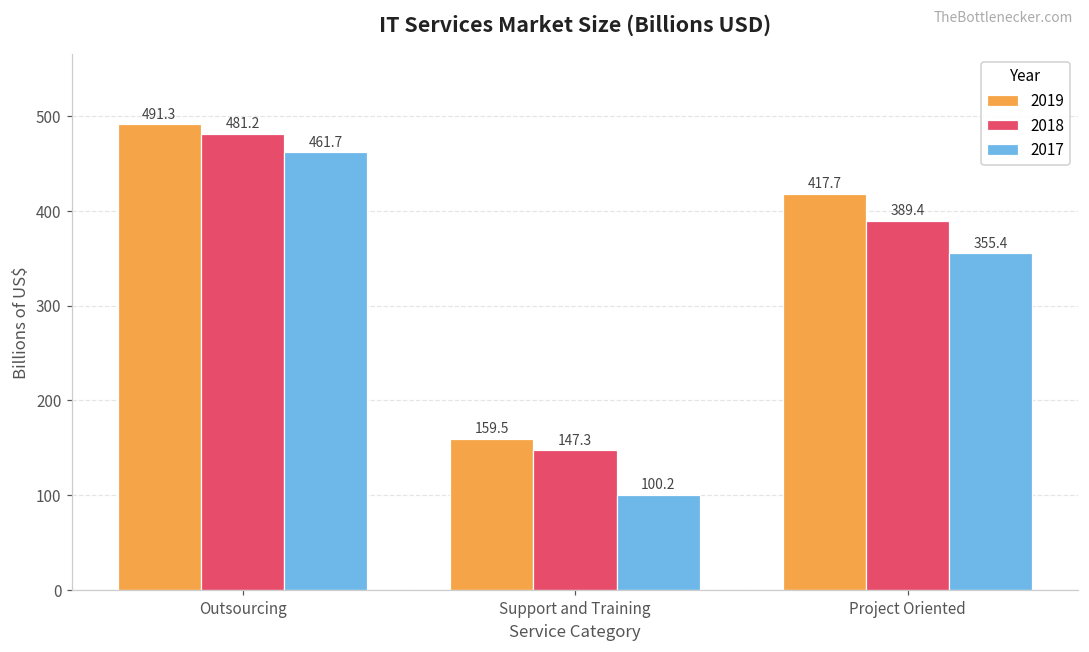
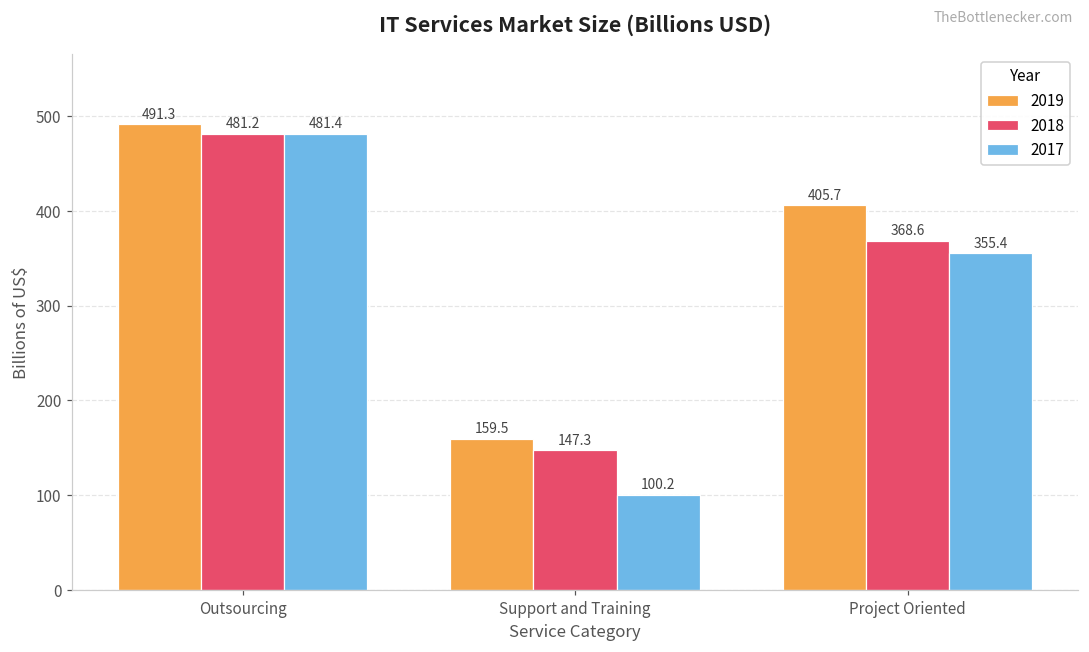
2017, Outsourcing: 461.7 -> 481.4
2019, Project Oriented: 417.7 -> 405.7
2018, Project Oriented: 389.4 -> 368.6
